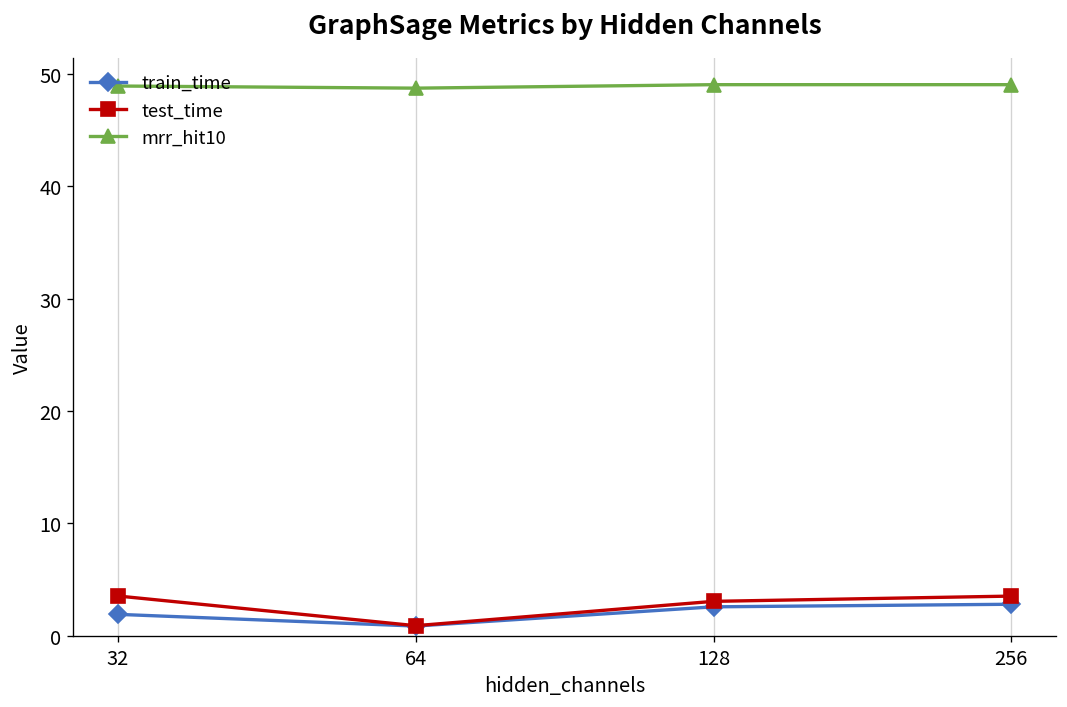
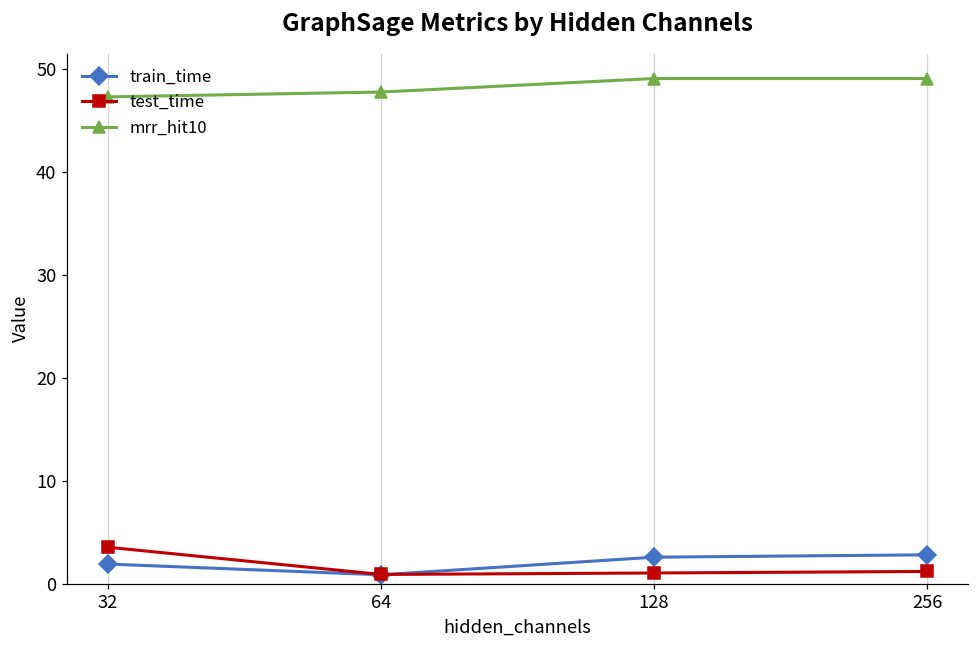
mrr_hit10, 32: 49 -> 47
mrr_hit10, 64: 49 -> 48
test_time, 128: 3 -> 1
test_time, 256: 4 -> 1
